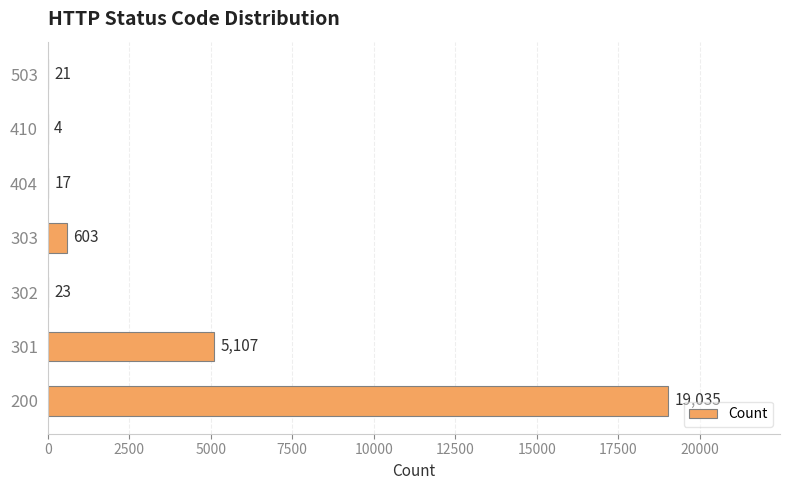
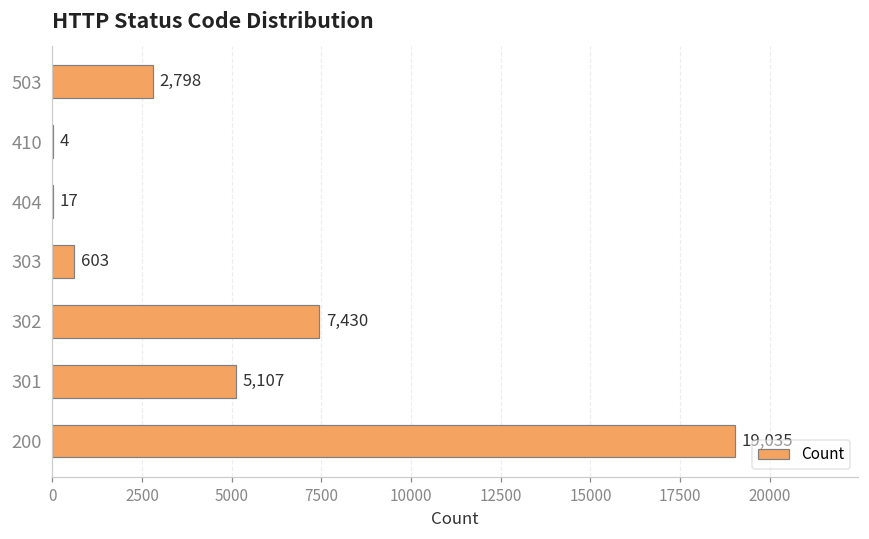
503: 21 -> 2,798
302: 23 -> 7,430
